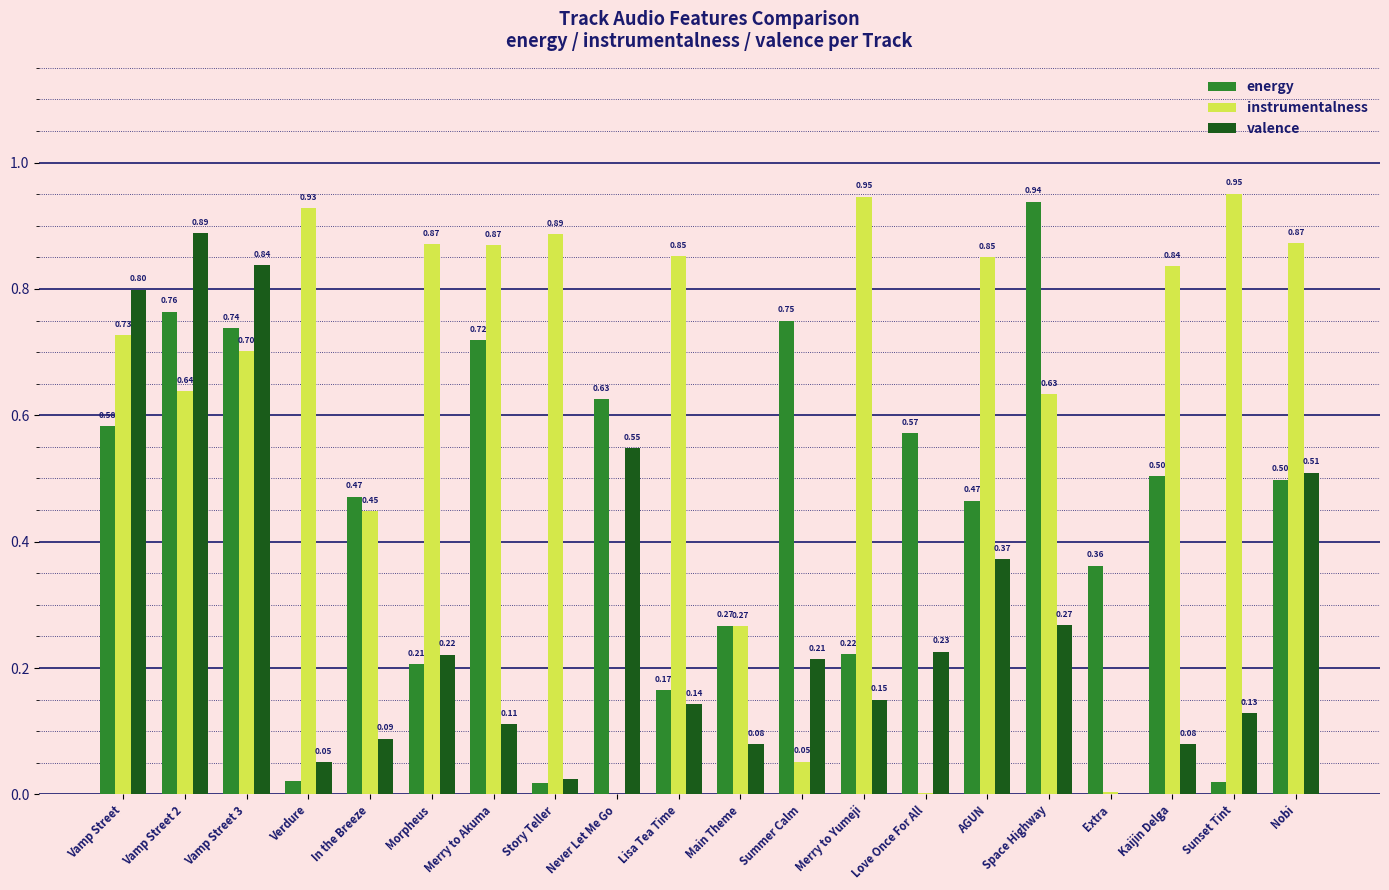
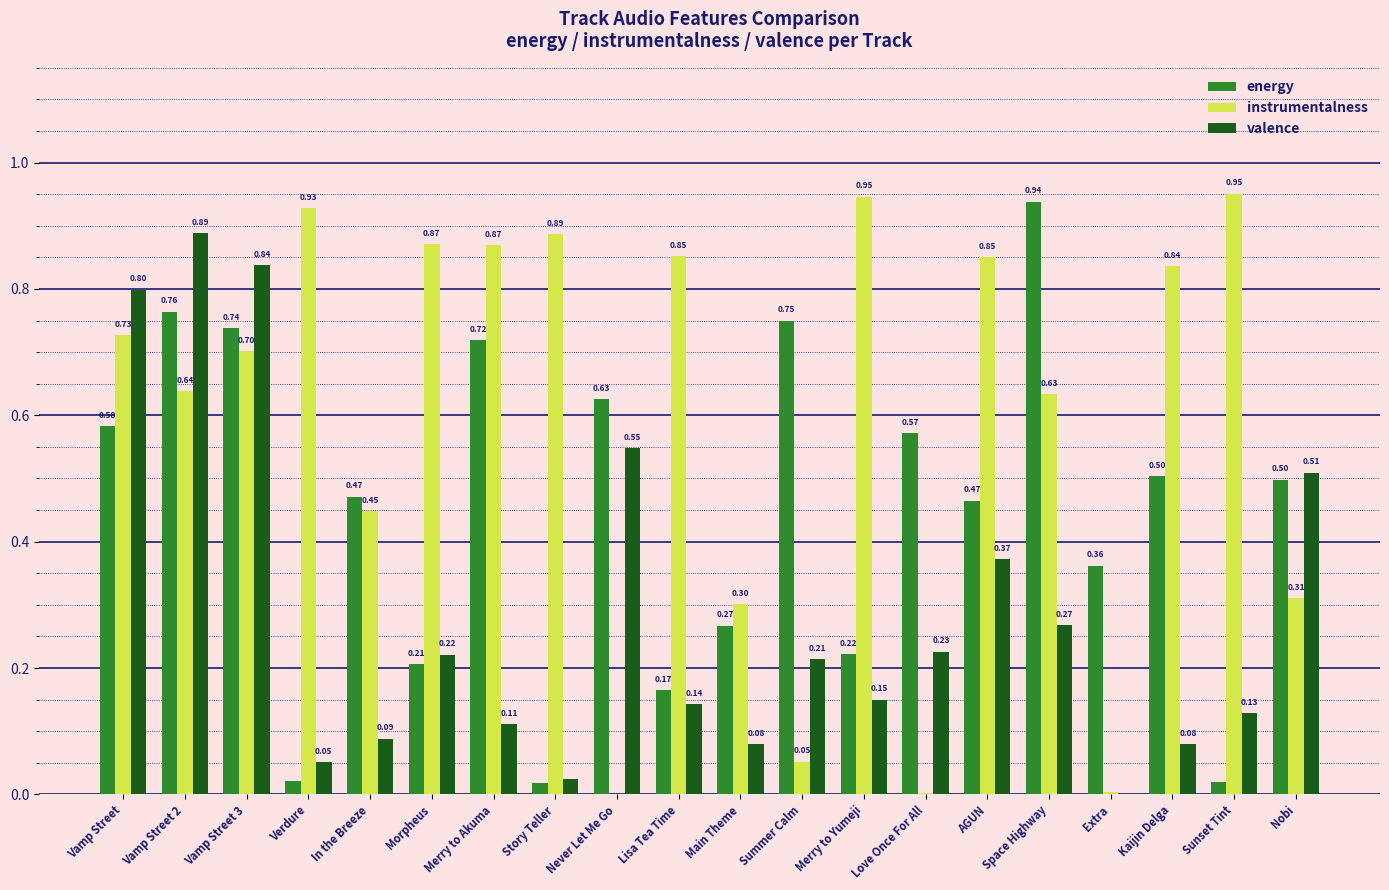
instrumentalness, Main Theme: 0.27 -> 0.30
instrumentalness, Nobi: 0.87 -> 0.31
